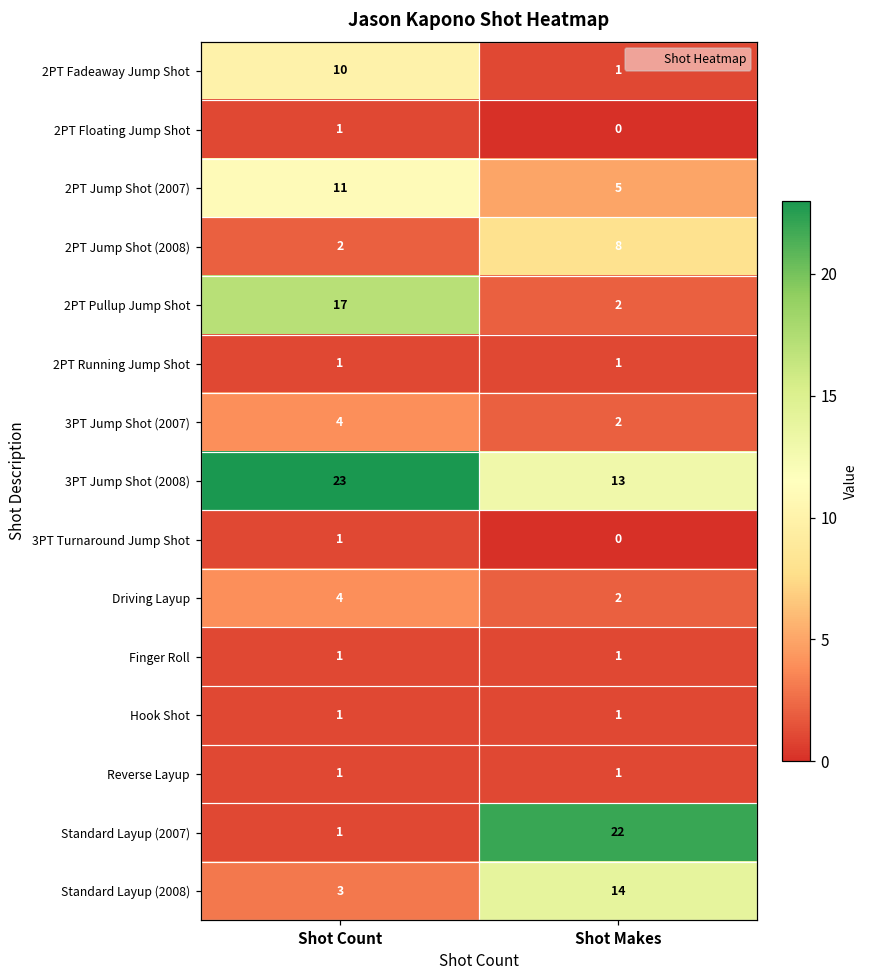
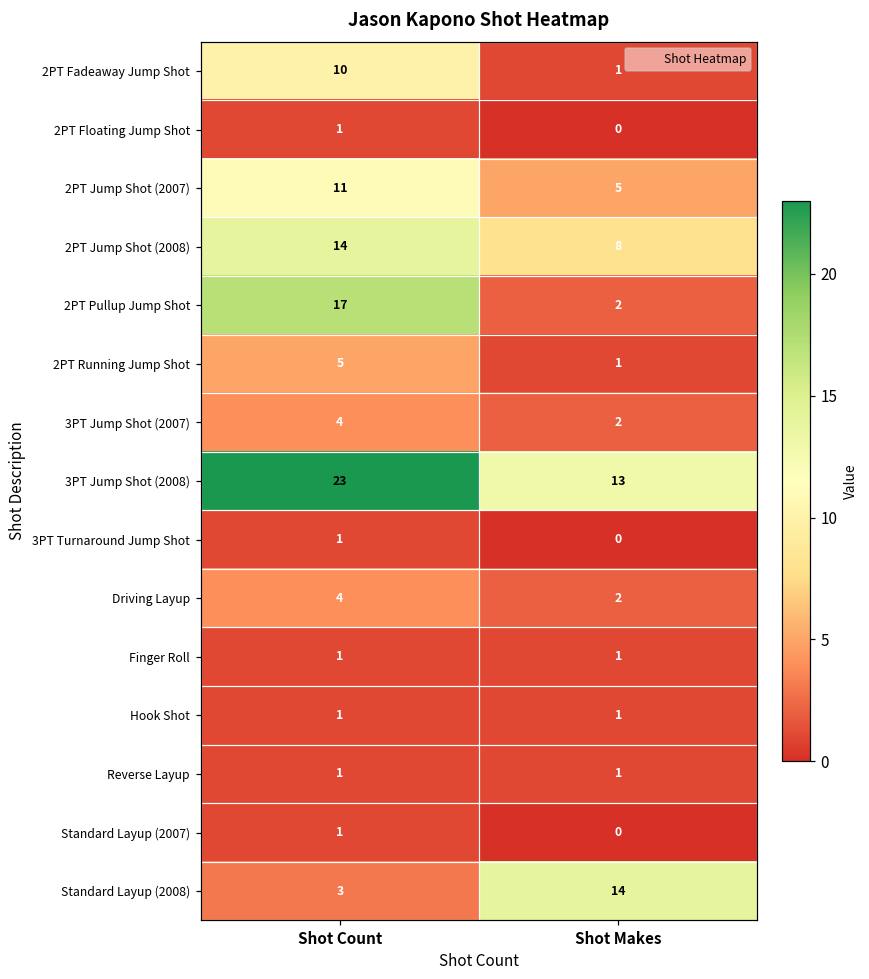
2PT Jump Shot (2008), Shot Count: 2 -> 14
2PT Running Jump Shot, Shot Count: 1 -> 5
Standard Layup (2007), Shot Makes: 22 -> 0
